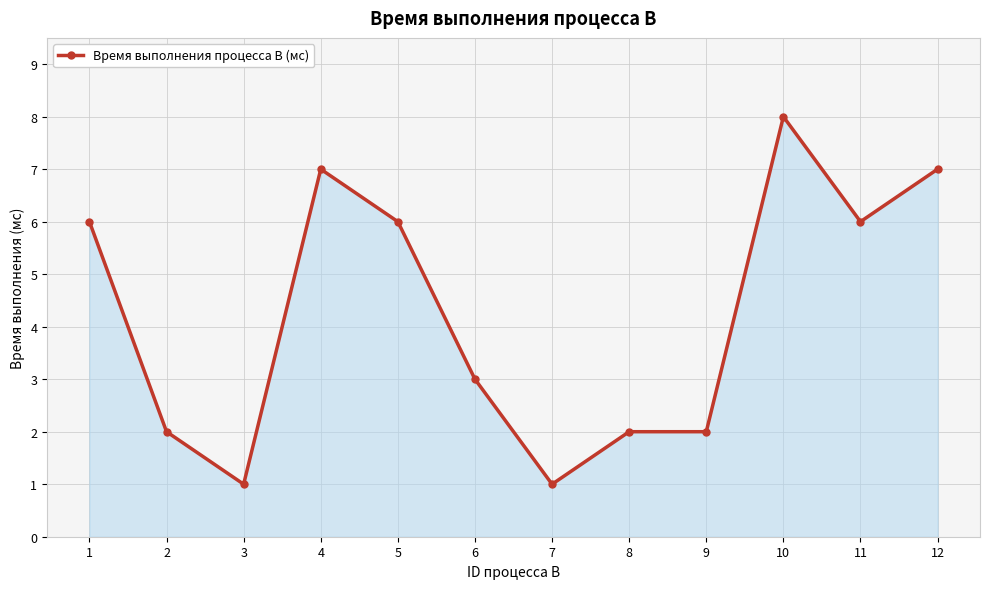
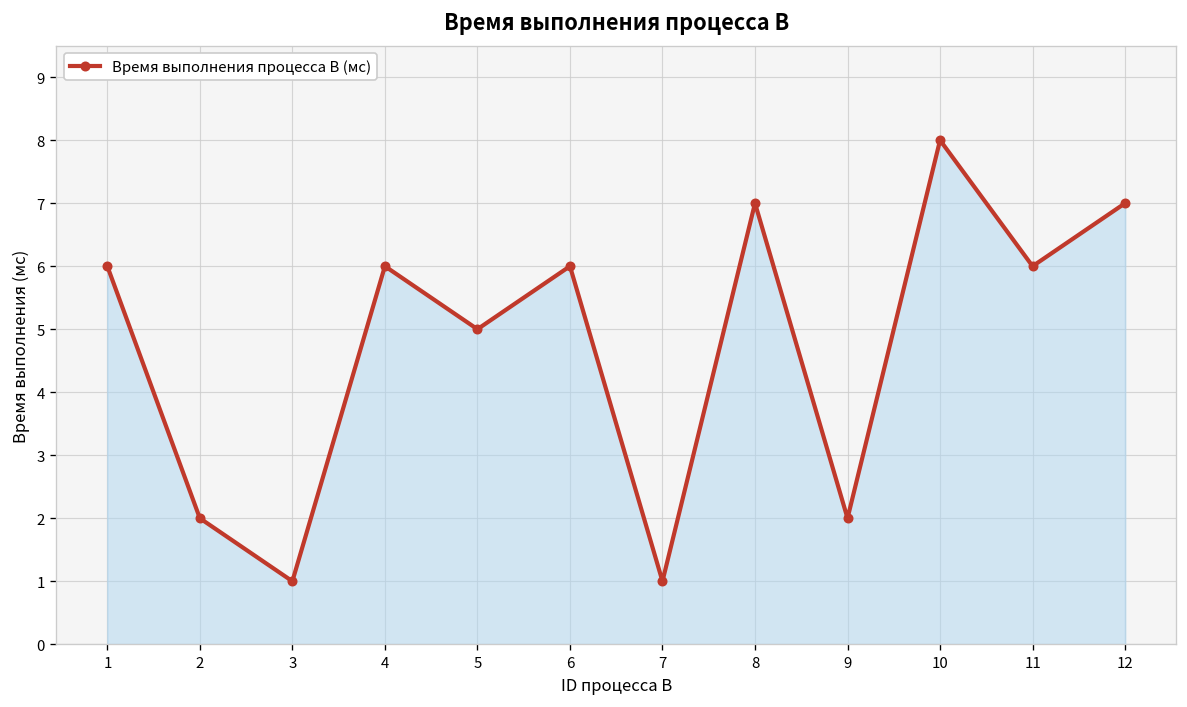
4: 7 -> 6
5: 6 -> 5
6: 3 -> 6
8: 2 -> 7
